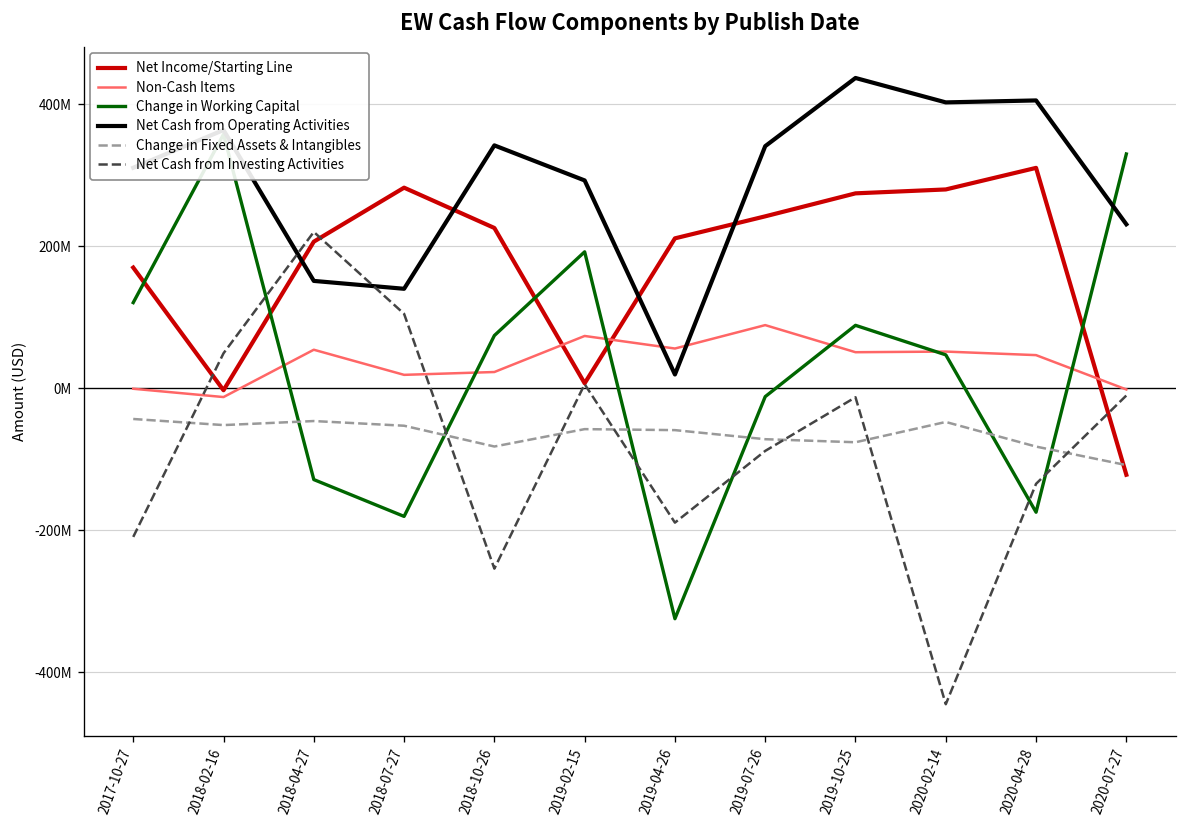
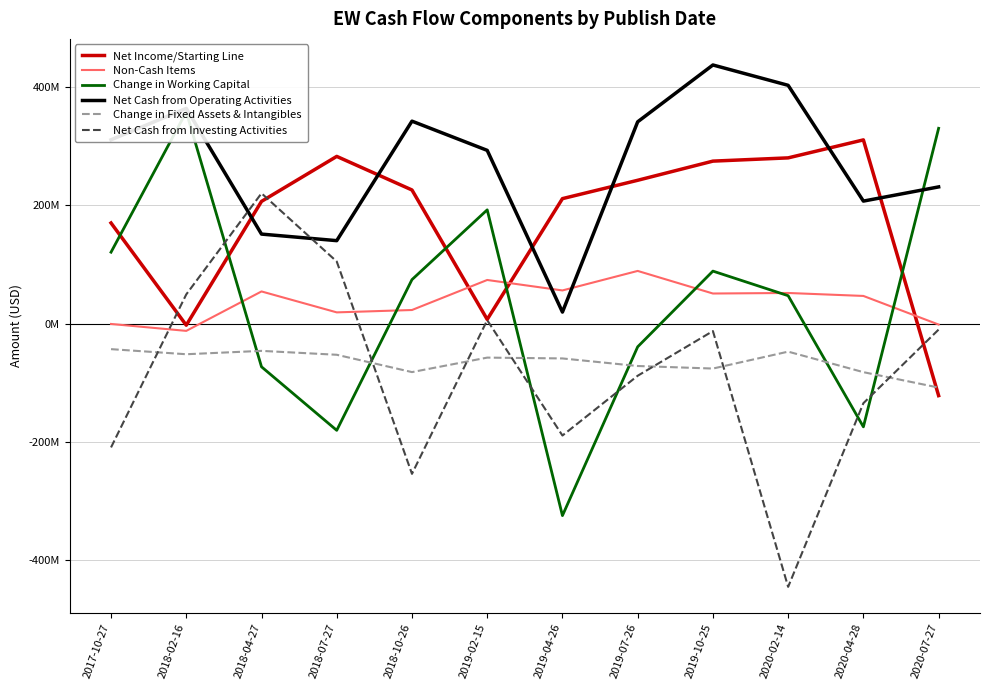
Change in Working Capital, 2018-04-27: -130000000 -> -70000000
Change in Working Capital, 2019-07-26: -10000000 -> -40000000
Net Cash from Operating Activities, 2020-04-28: 410000000 -> 210000000
